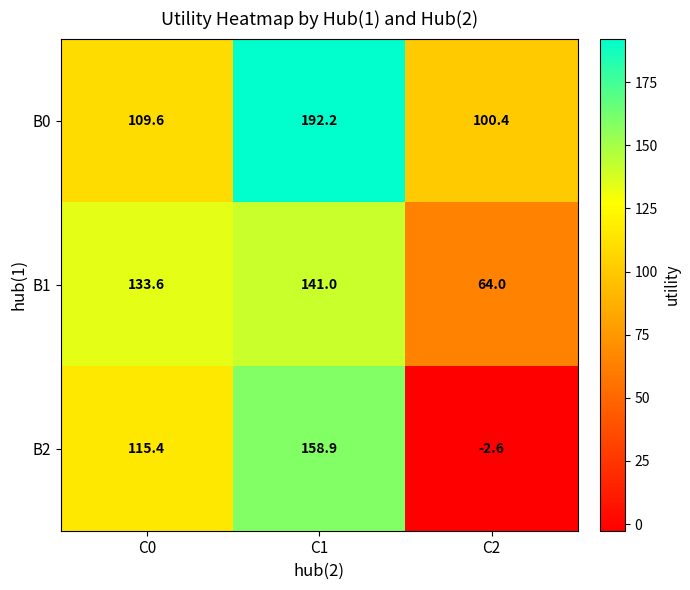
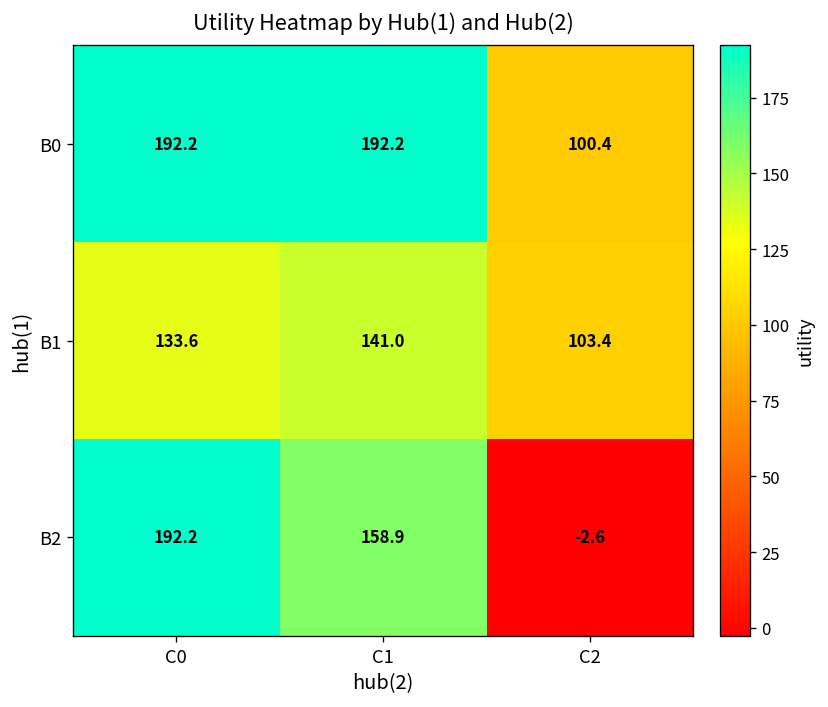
B0, C0: 109.6 -> 192.2
B1, C2: 64.0 -> 103.4
B2, C0: 115.4 -> 192.2
